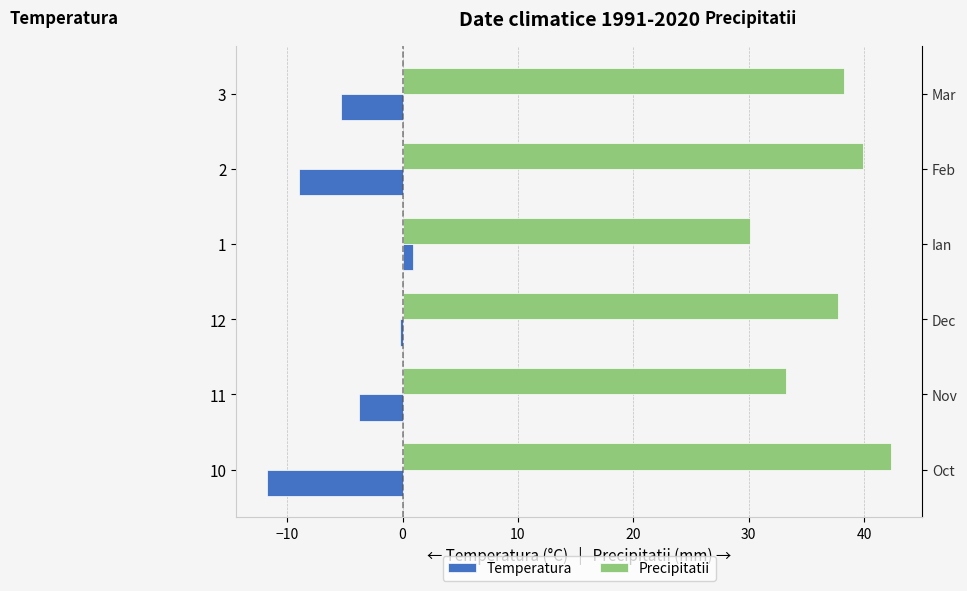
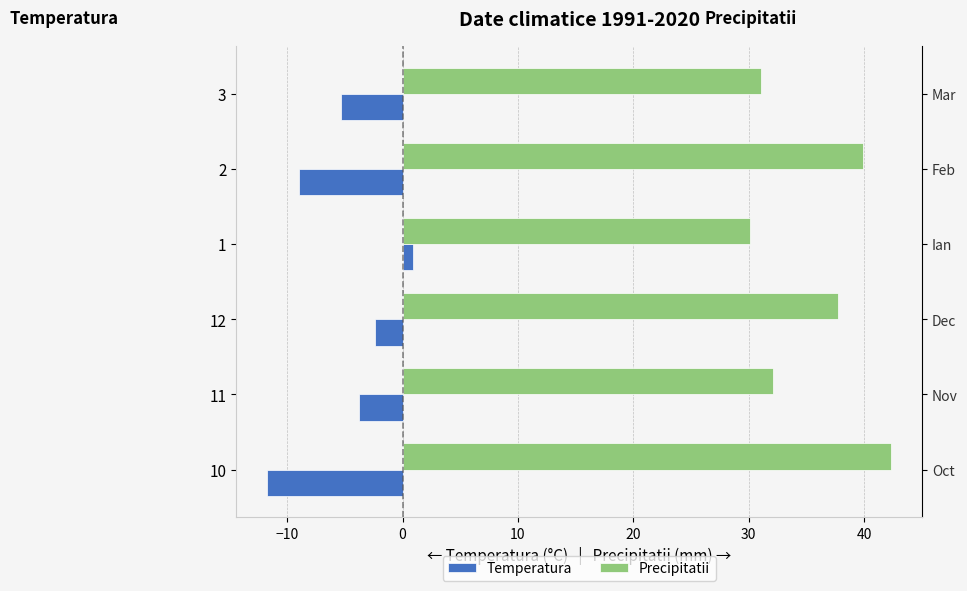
Precipitatii, 3: 38.3 -> 31.1
Temperatura, 12: -0.3 -> -2.4
Precipitatii, 11: 33.2 -> 32.1
